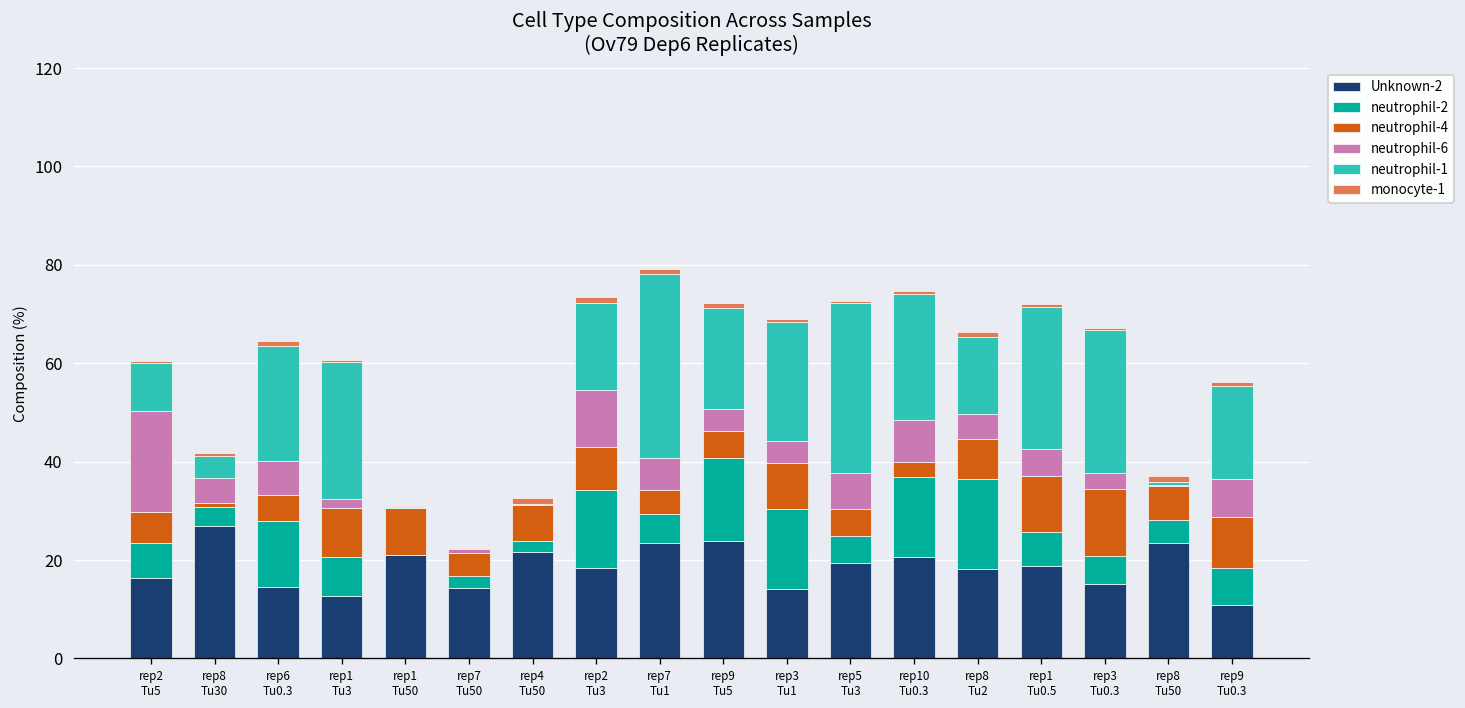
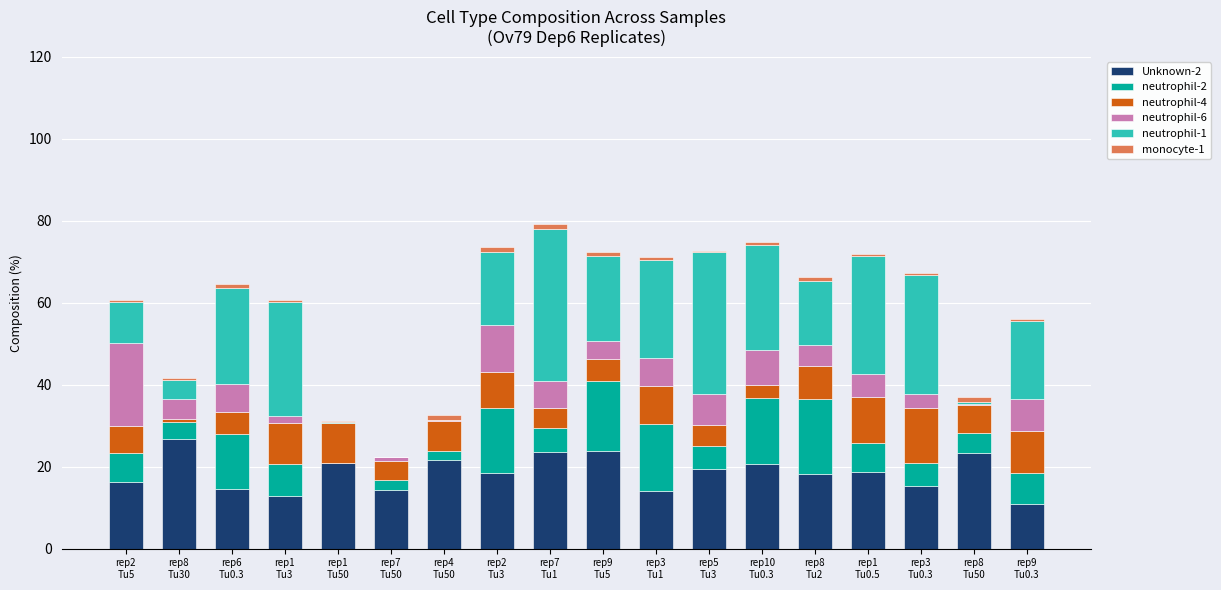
neutrophil-6, rep3 Tu1: 5 -> 7
